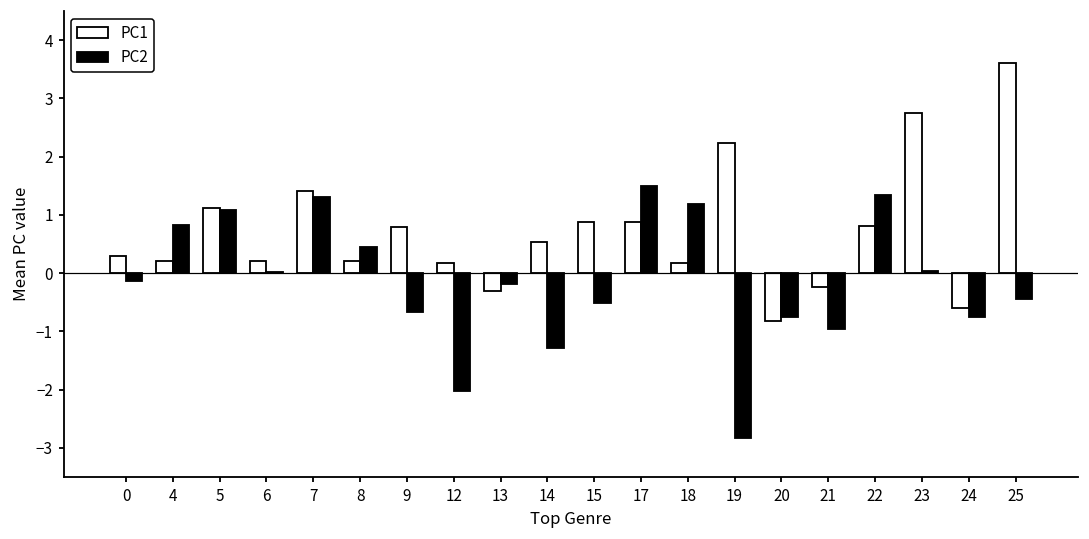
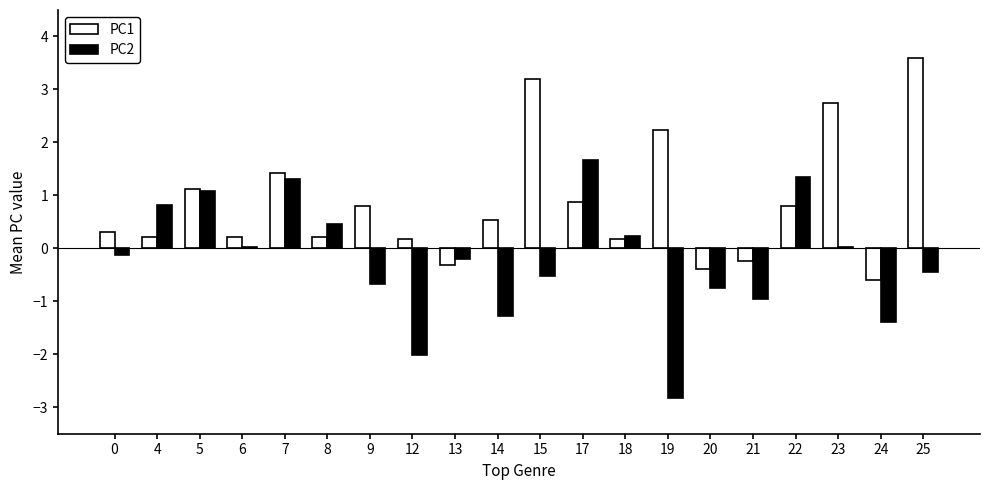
PC1, 15: 0.9 -> 3.2
PC2, 17: 1.5 -> 1.7
PC2, 18: 1.2 -> 0.2
PC1, 20: -0.8 -> -0.4
PC2, 24: -0.8 -> -1.4
